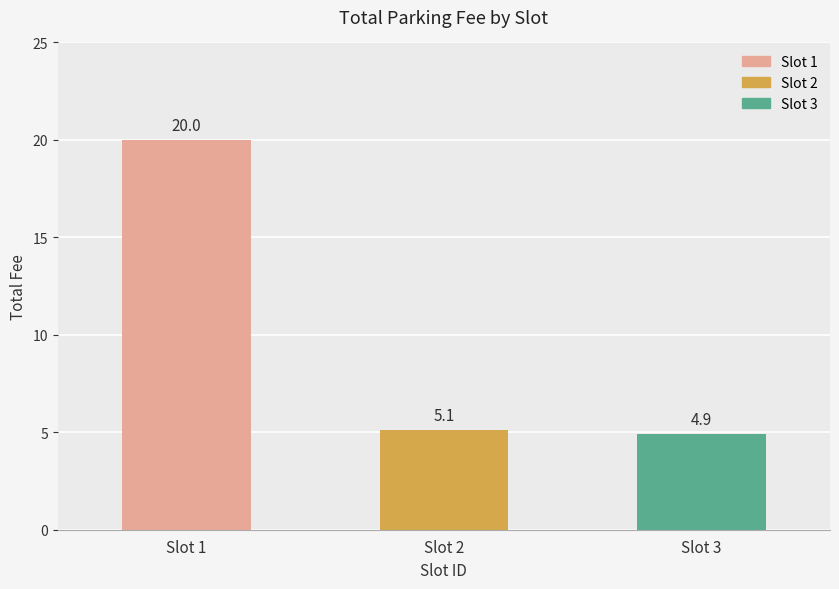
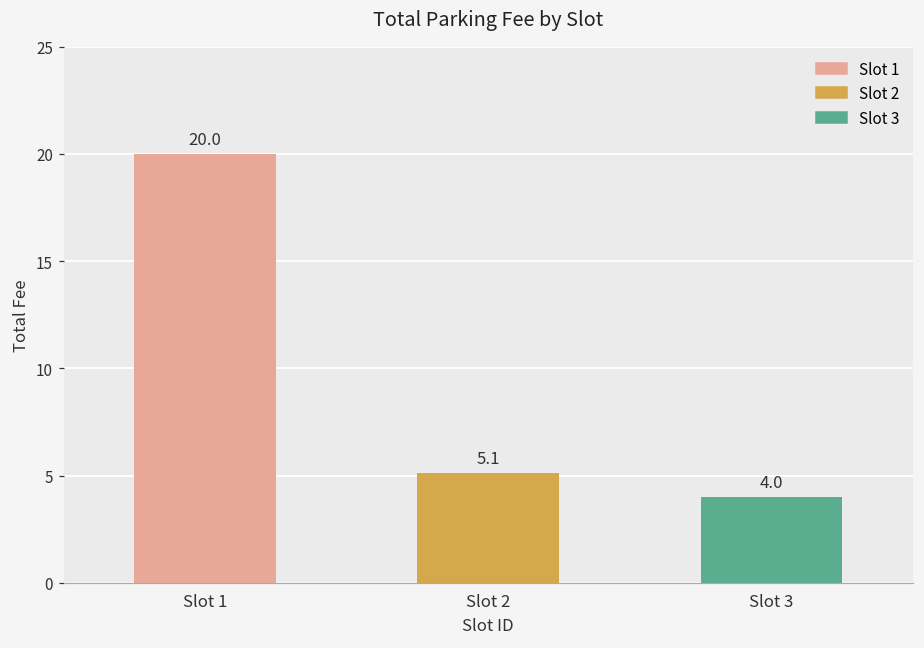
Slot 3: 4.9 -> 4.0
